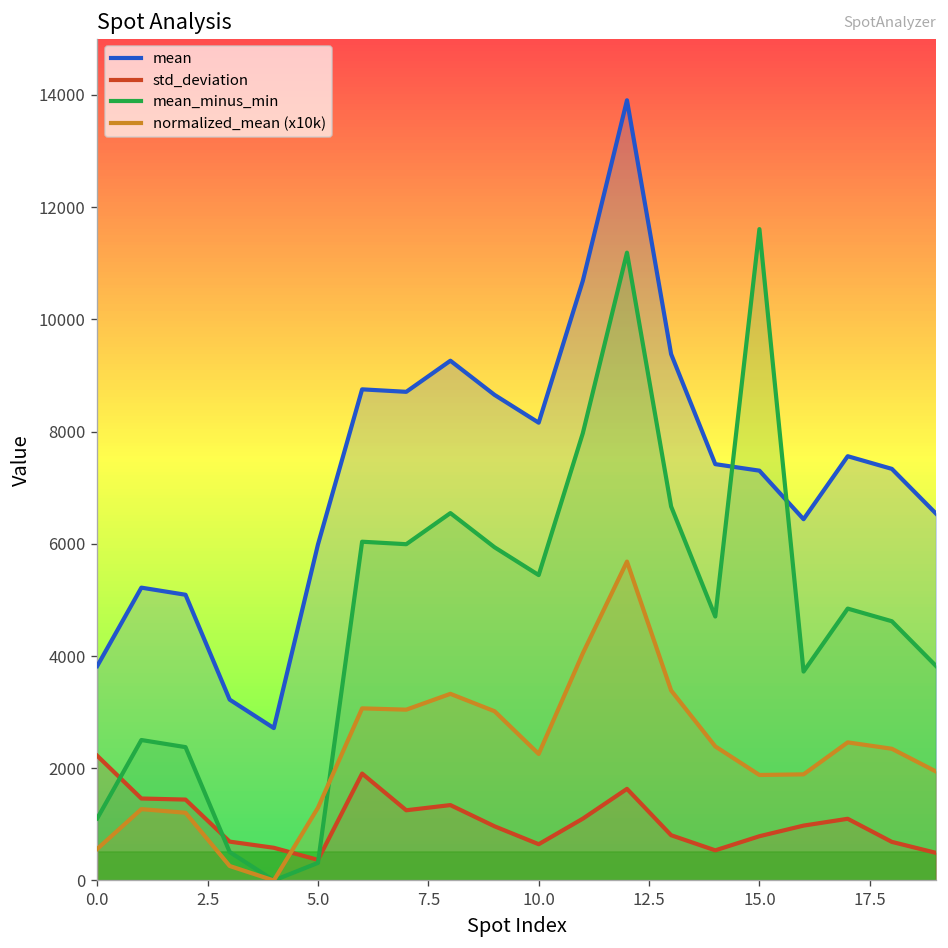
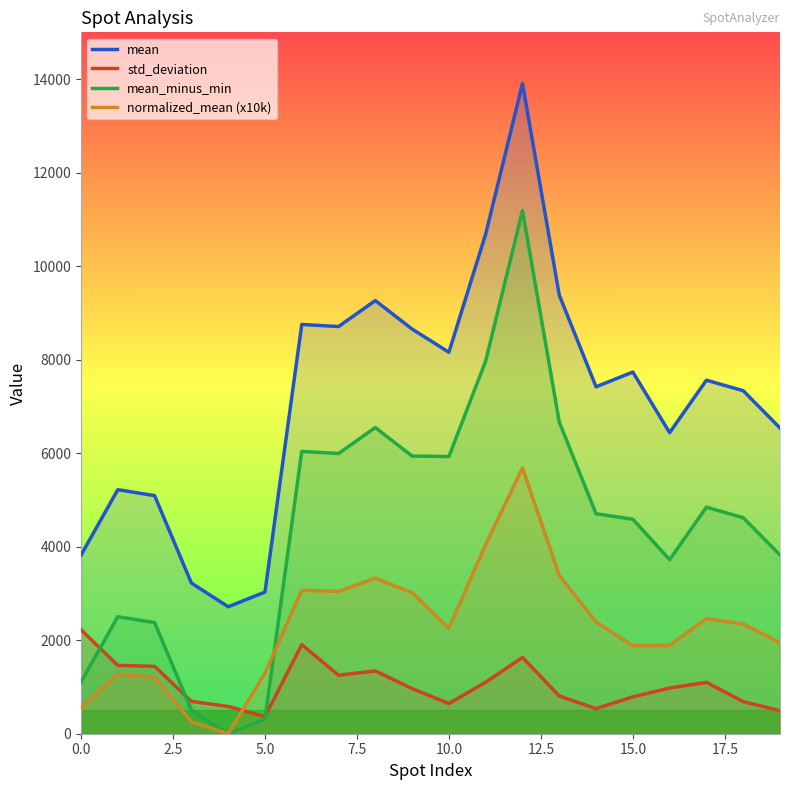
mean, 5.0: 6000 -> 3000
mean_minus_min, 10.0: 5400 -> 5900
mean, 15.0: 7300 -> 7700
mean_minus_min, 15.0: 11600 -> 4600
